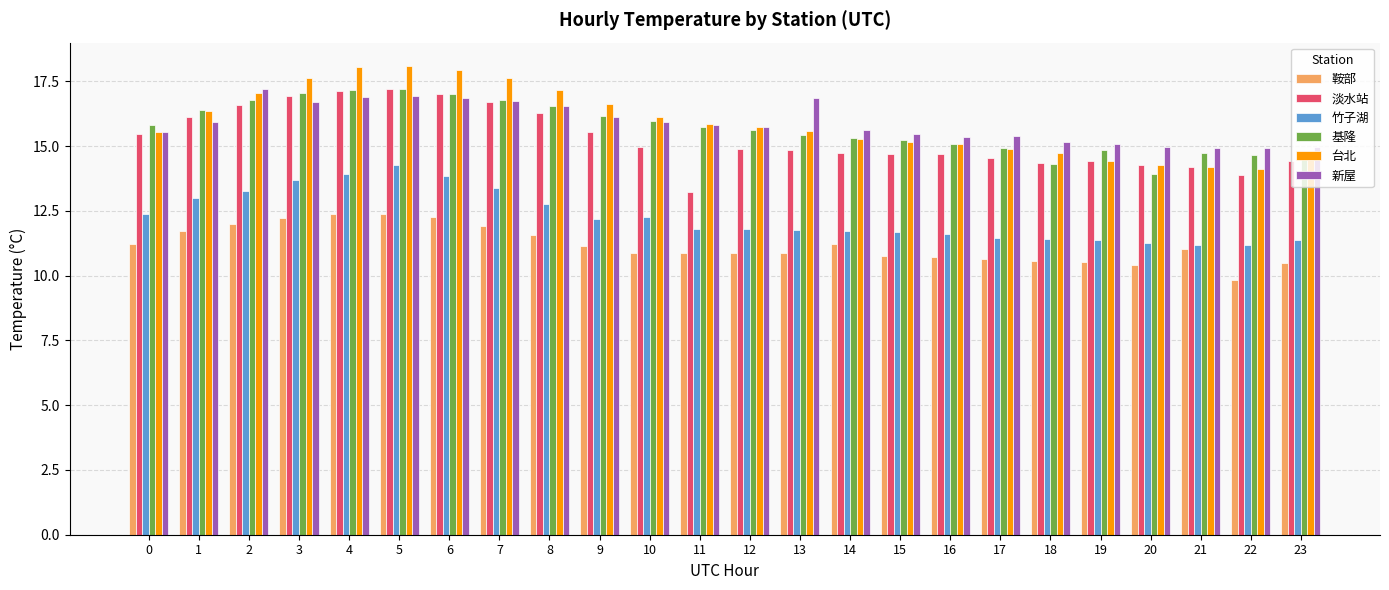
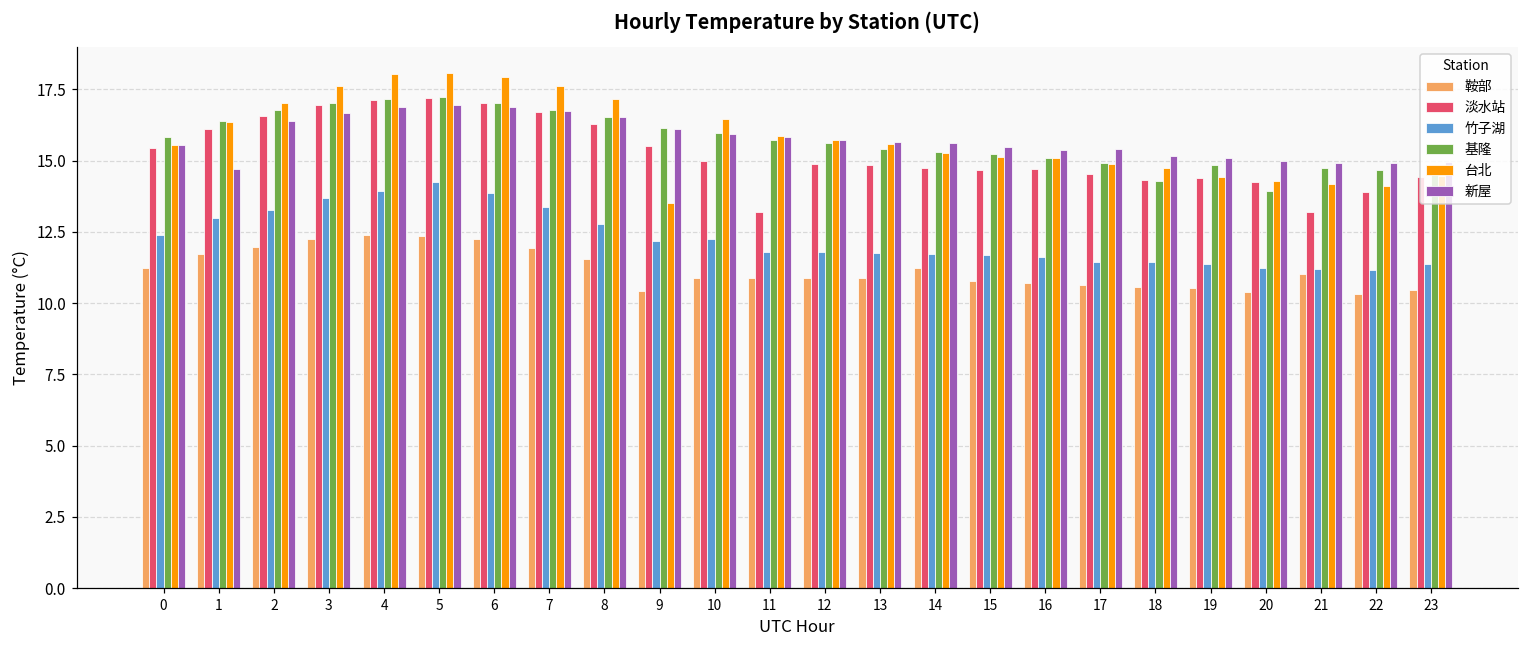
新屋, 1: 15.9 -> 14.7
新屋, 2: 17.2 -> 16.4
鞍部, 9: 11.1 -> 10.4
台北, 9: 16.6 -> 13.5
台北, 10: 16.1 -> 16.5
新屋, 13: 16.8 -> 15.7
淡水站, 21: 14.2 -> 13.2
鞍部, 22: 9.8 -> 10.3
